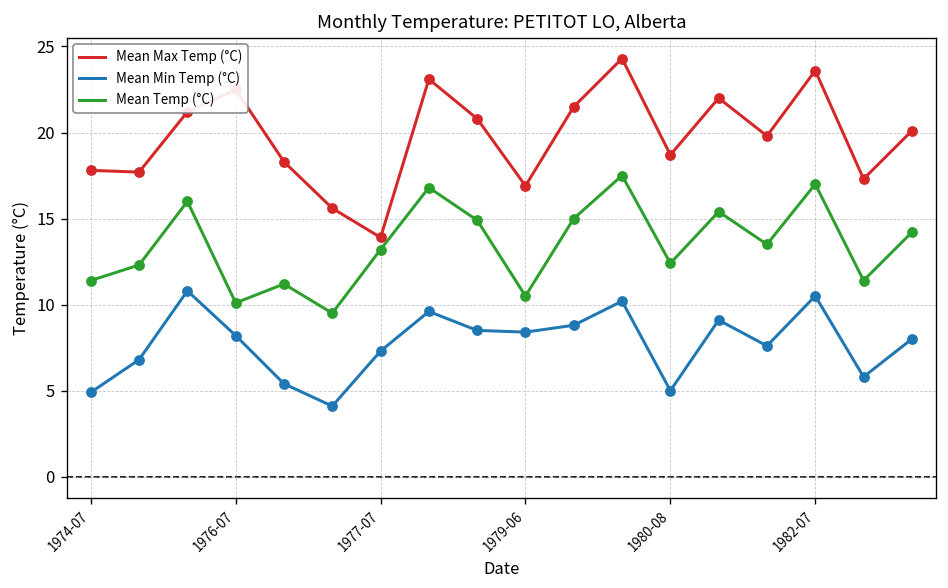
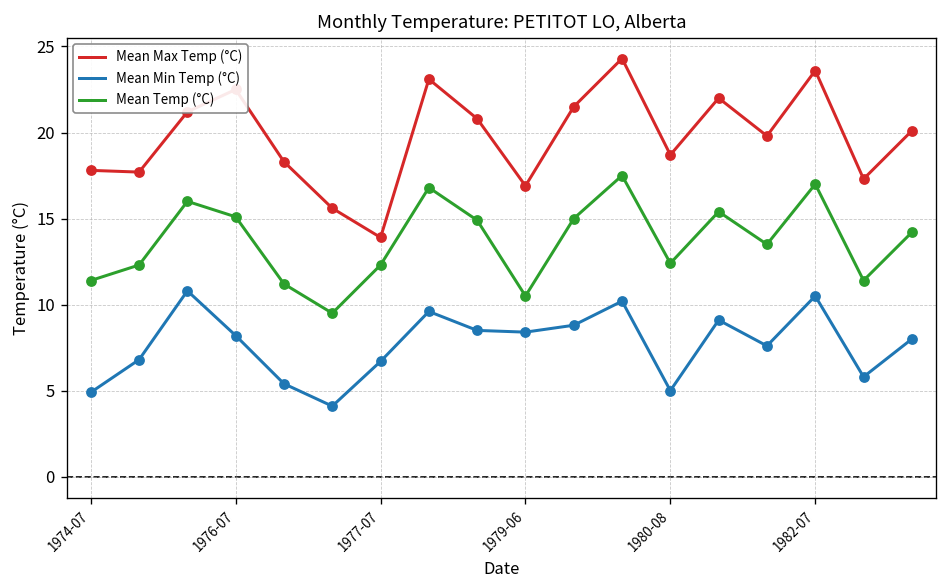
Mean Temp (°C), 1976-07: 10.1 -> 15.1
Mean Min Temp (°C), 1977-07: 7.3 -> 6.7
Mean Temp (°C), 1977-07: 13.2 -> 12.3
